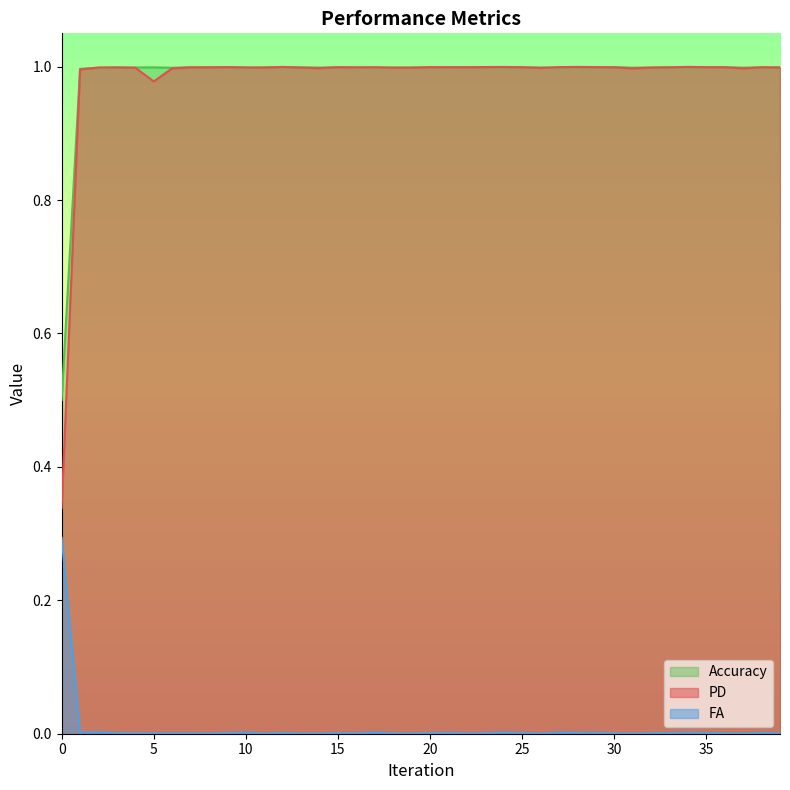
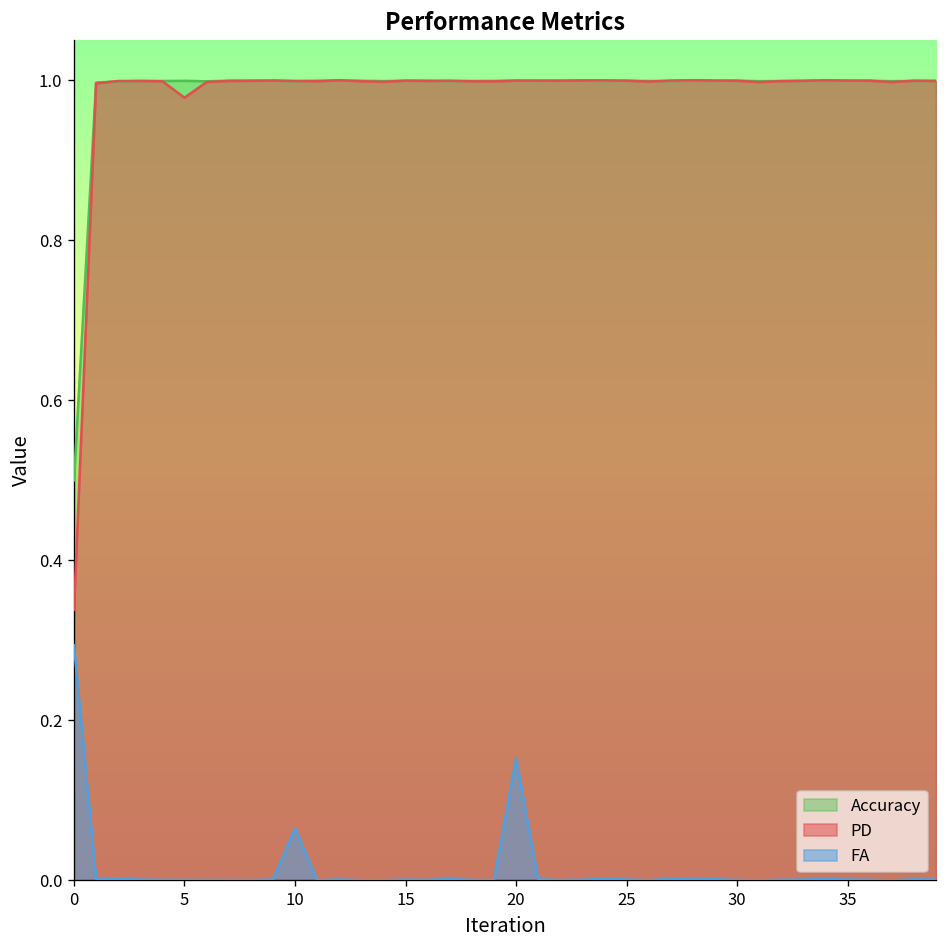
FA, 10: 0.00 -> 0.07
FA, 20: 0.00 -> 0.15
